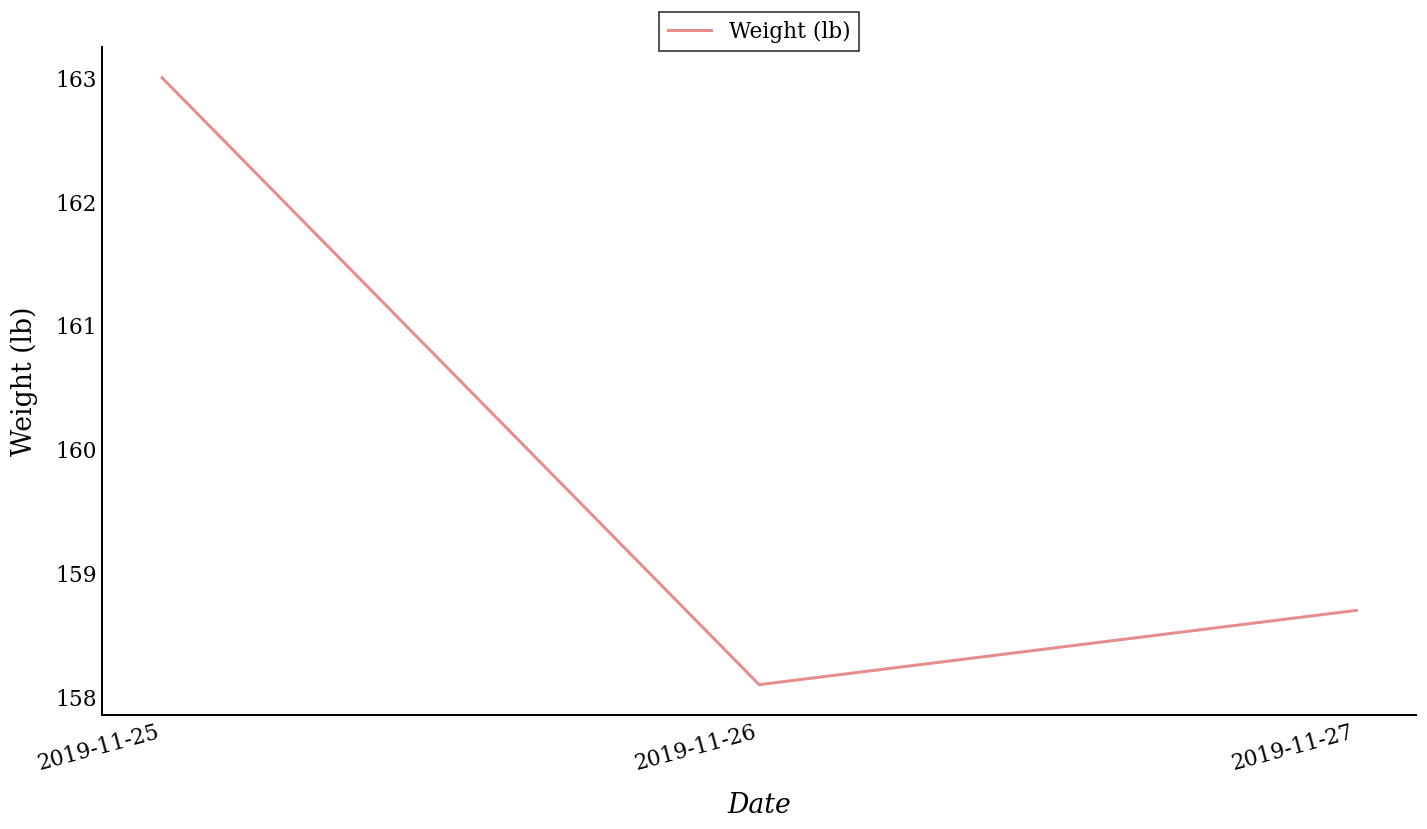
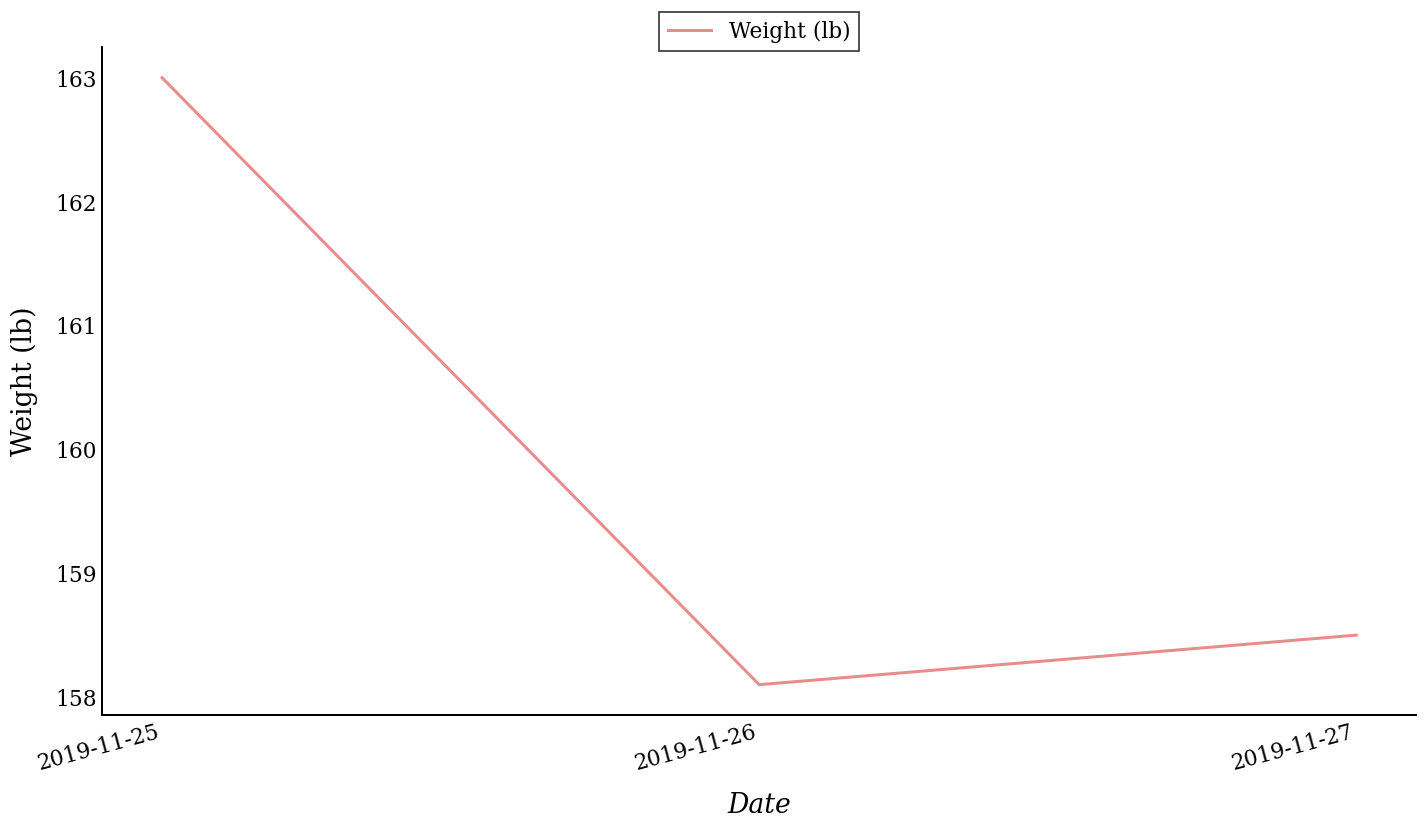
2019-11-27: 158.7 -> 158.5
